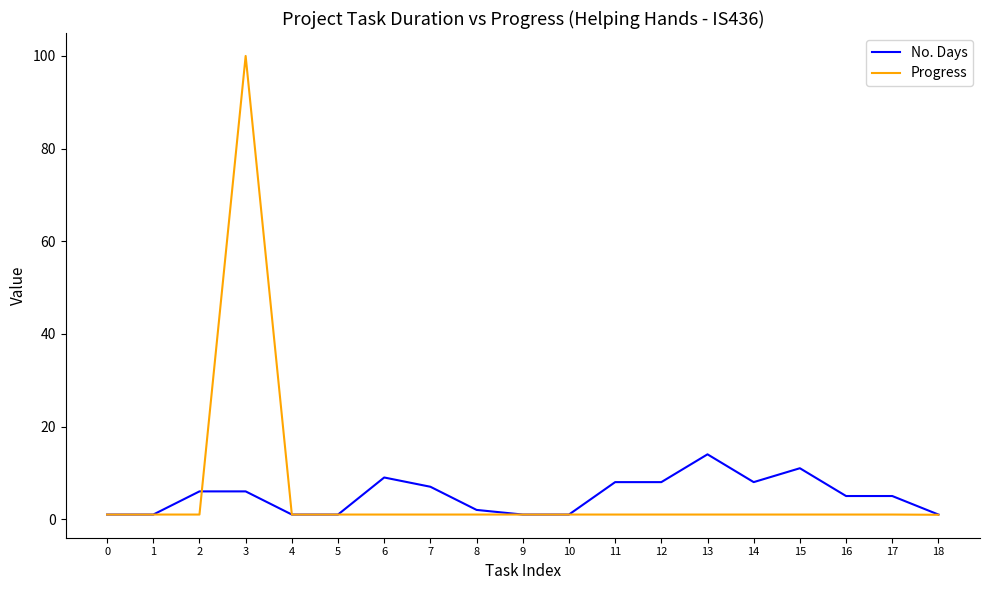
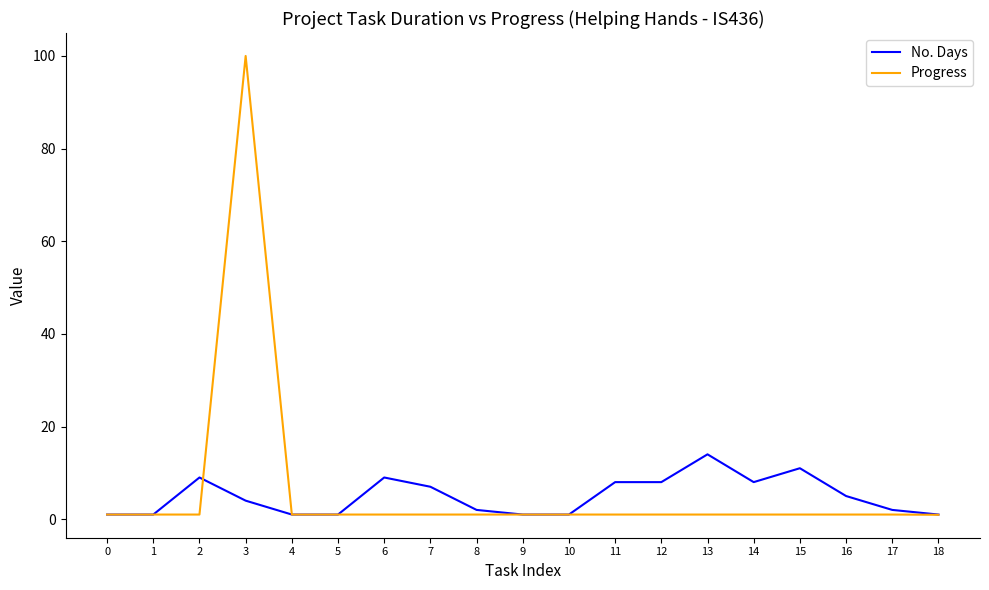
No. Days, 2: 6 -> 9
No. Days, 3: 6 -> 4
No. Days, 17: 5 -> 2
